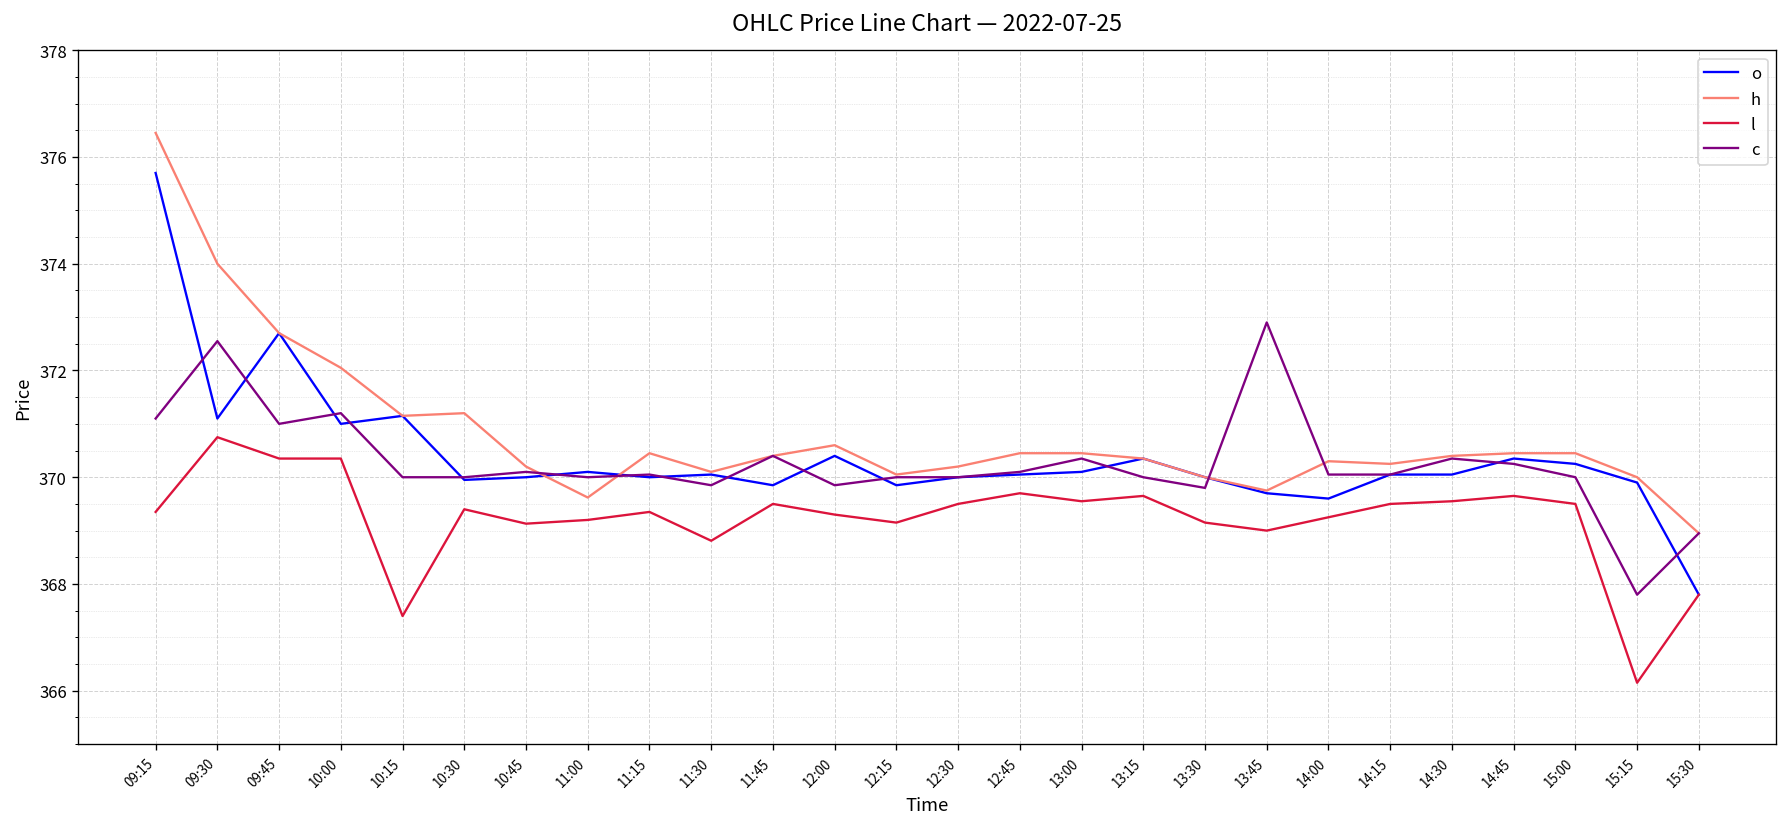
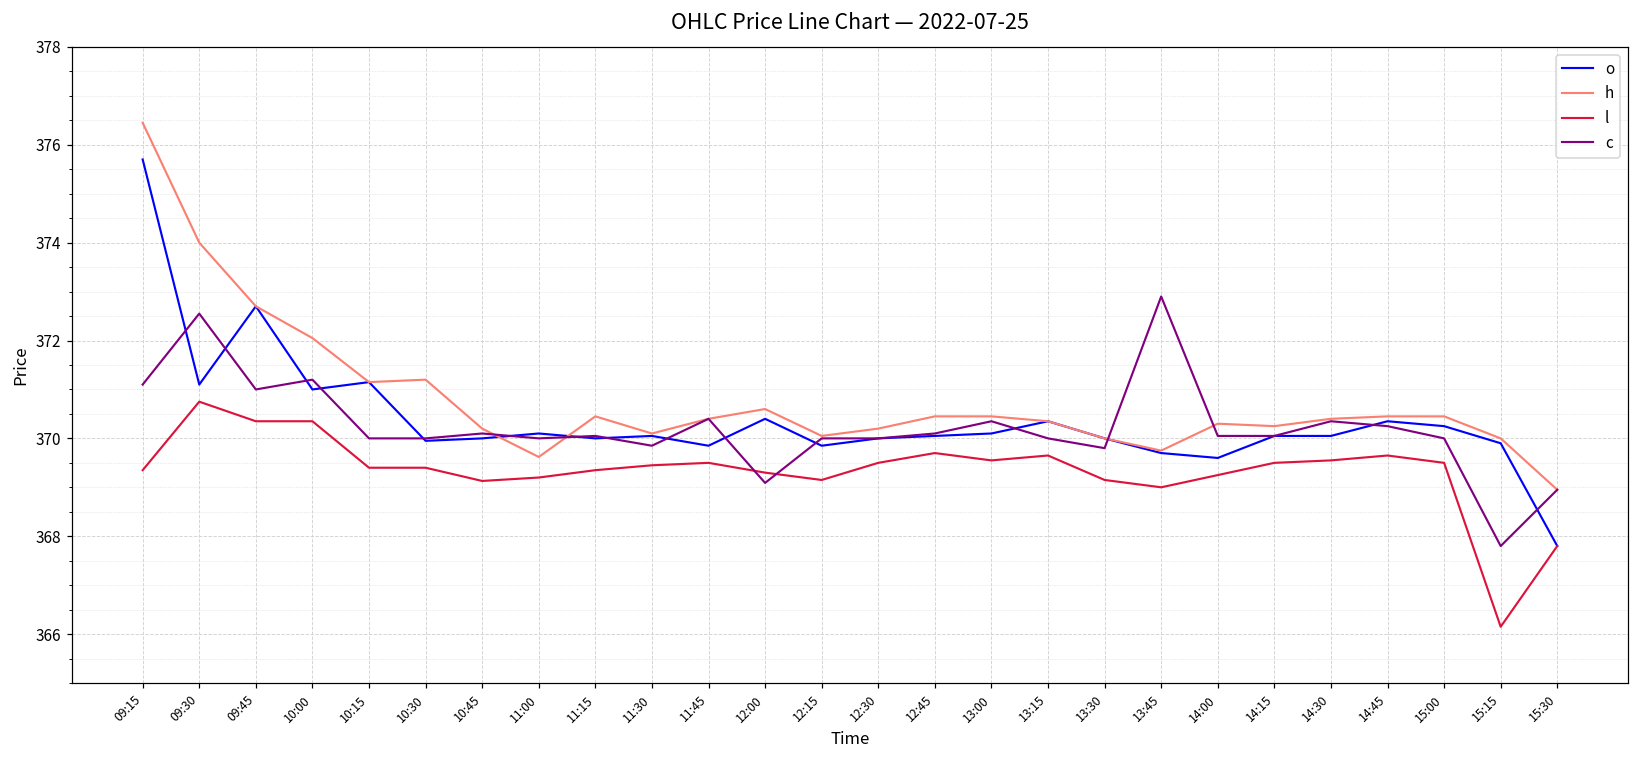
l, 10:15: 367.4 -> 369.4
l, 11:30: 368.8 -> 369.5
c, 12:00: 369.9 -> 369.1
